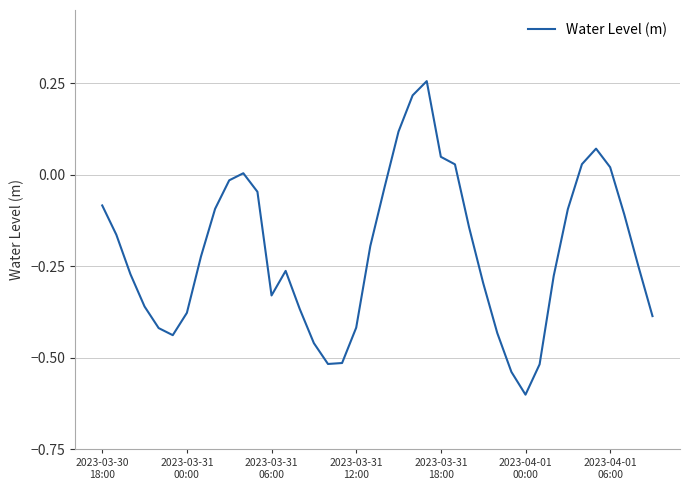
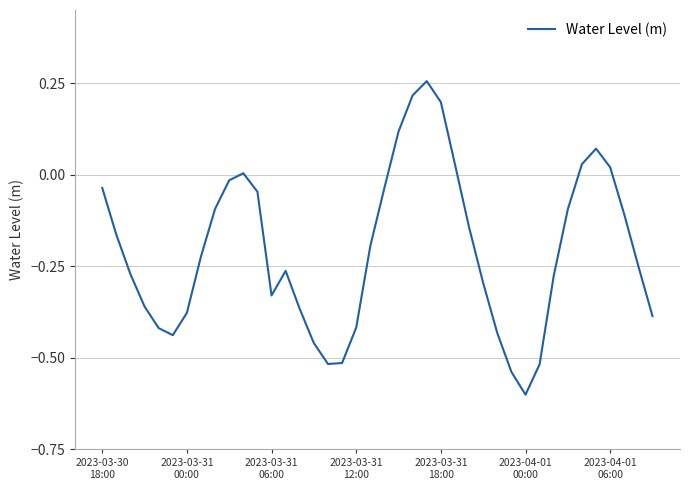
2023-03-30 18:00: -0.08 -> -0.04
2023-03-31 18:00: 0.05 -> 0.20
